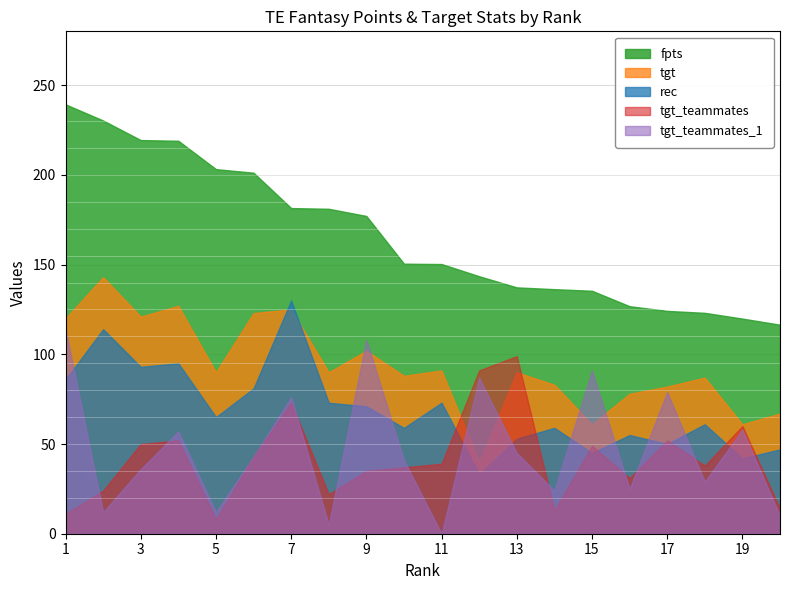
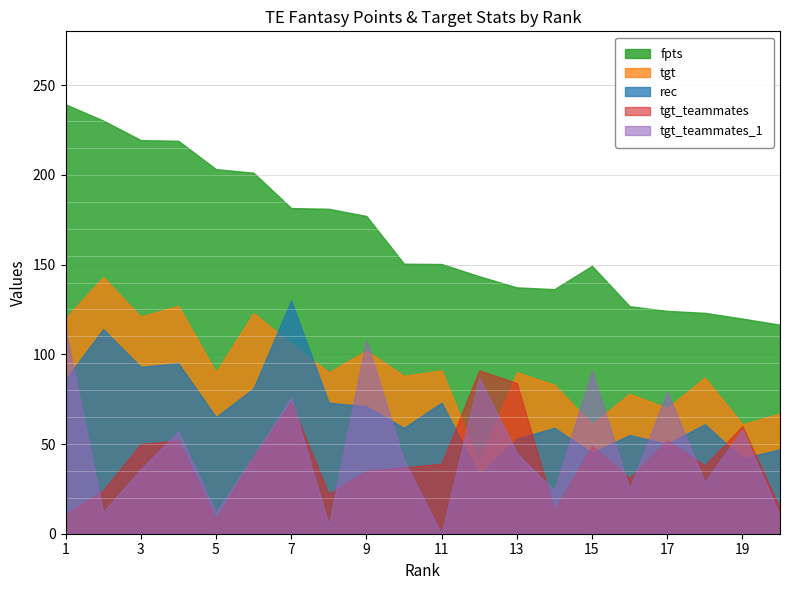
tgt, 7: 125 -> 106
tgt_teammates, 13: 99 -> 84
fpts, 15: 135 -> 149
tgt, 17: 82 -> 70
